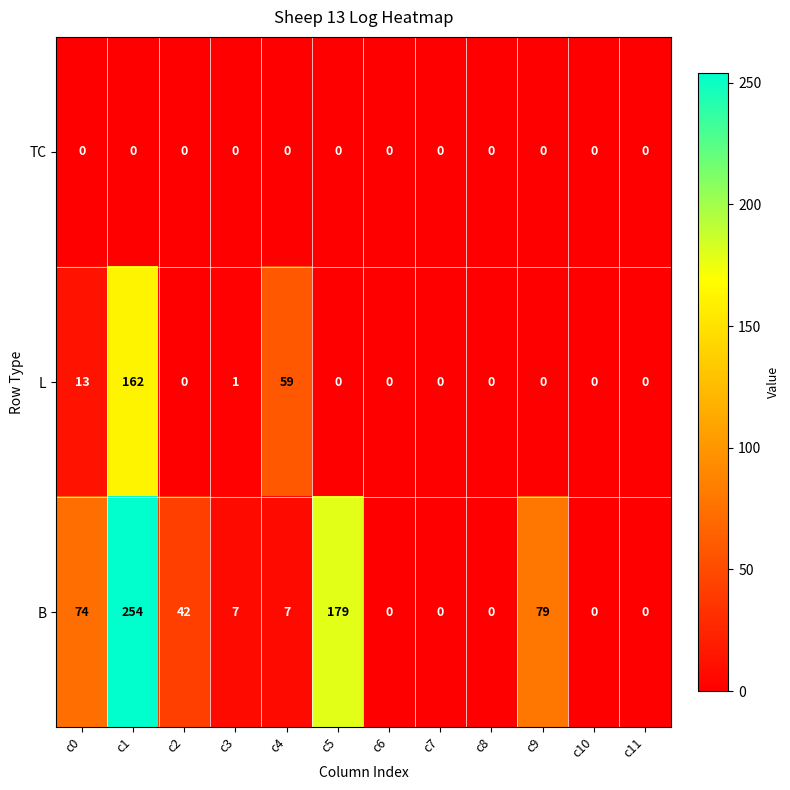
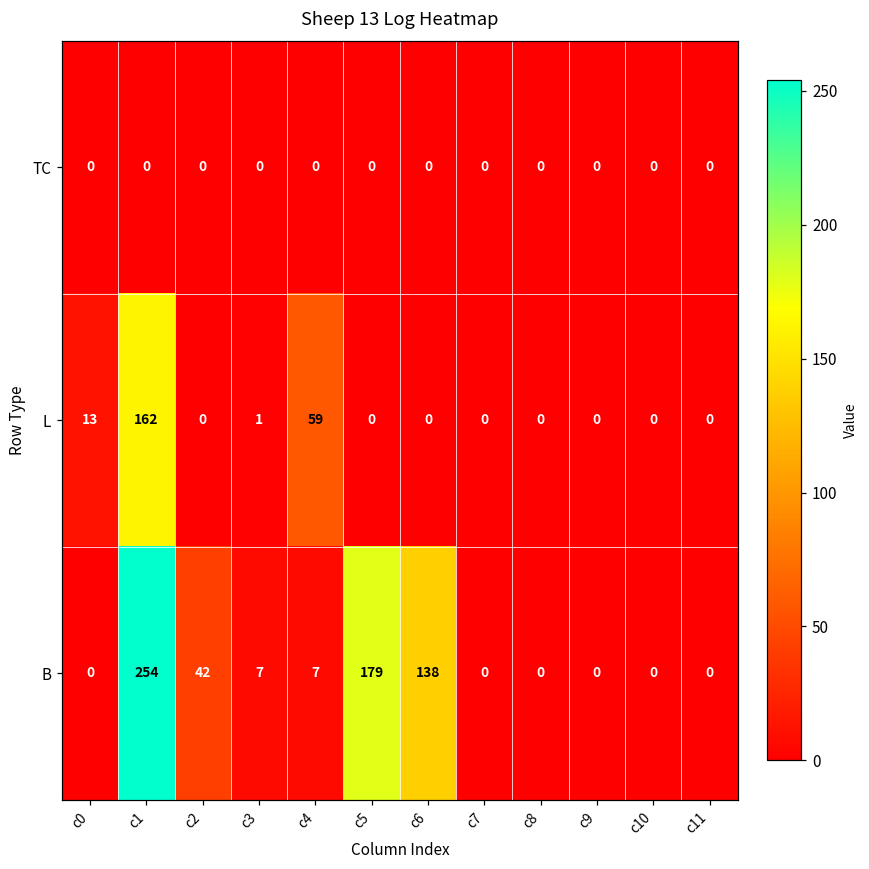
B, c0: 74 -> 0
B, c6: 0 -> 138
B, c9: 79 -> 0
